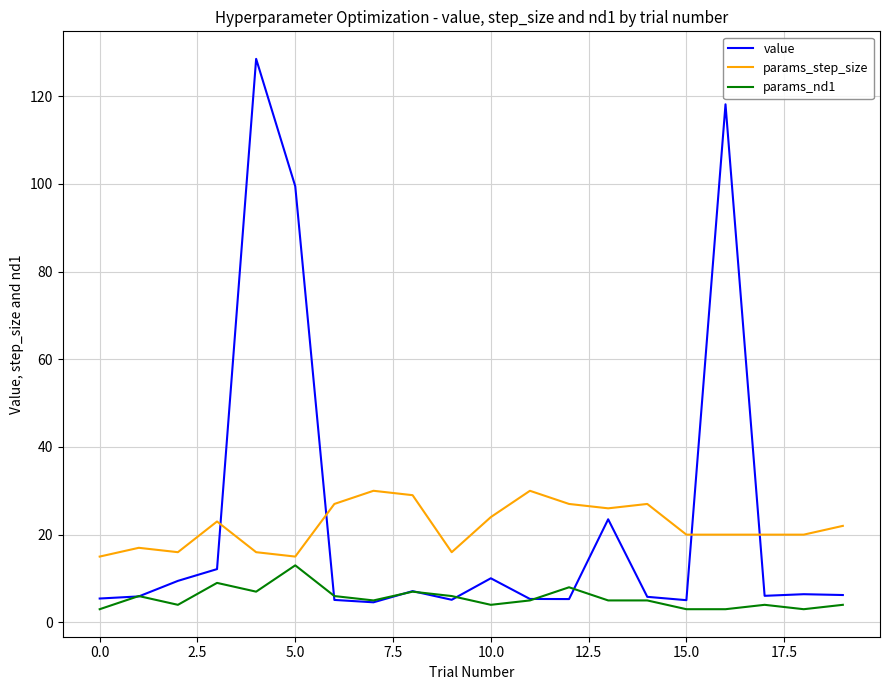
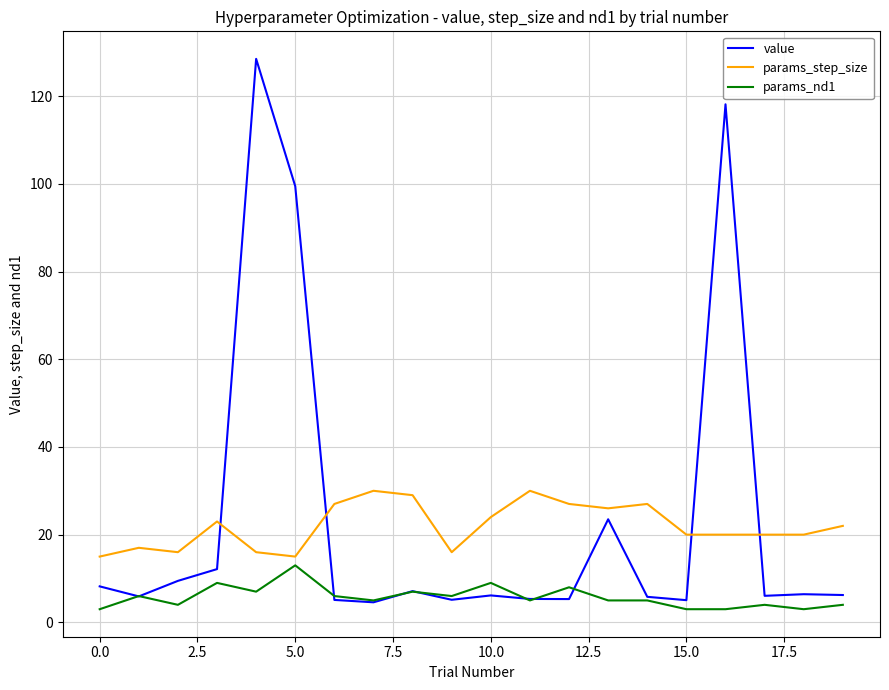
value, 0.0: 5 -> 8
value, 10.0: 10 -> 6
params_nd1, 10.0: 4 -> 9
